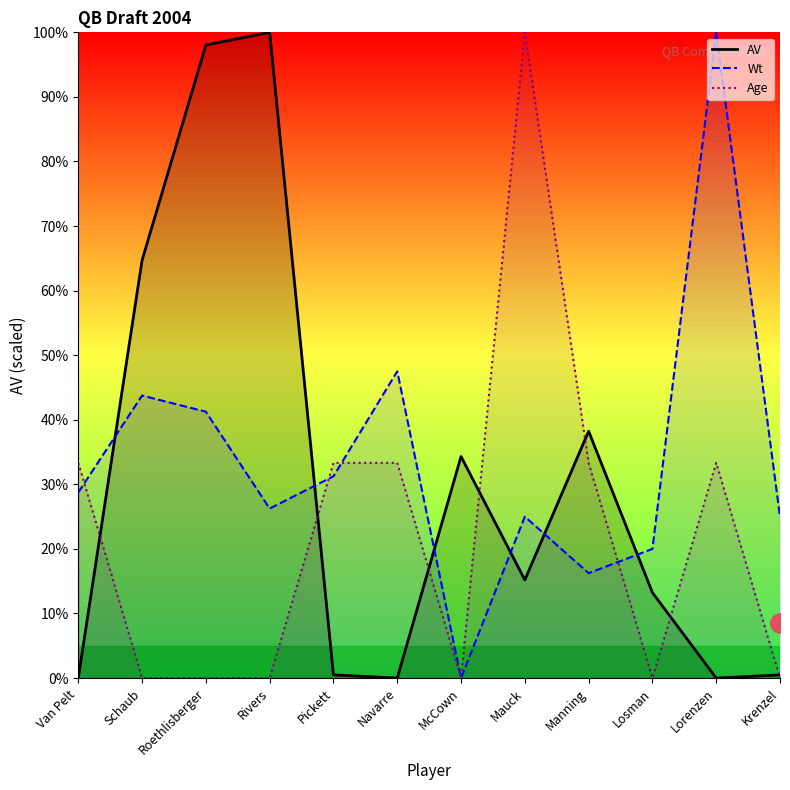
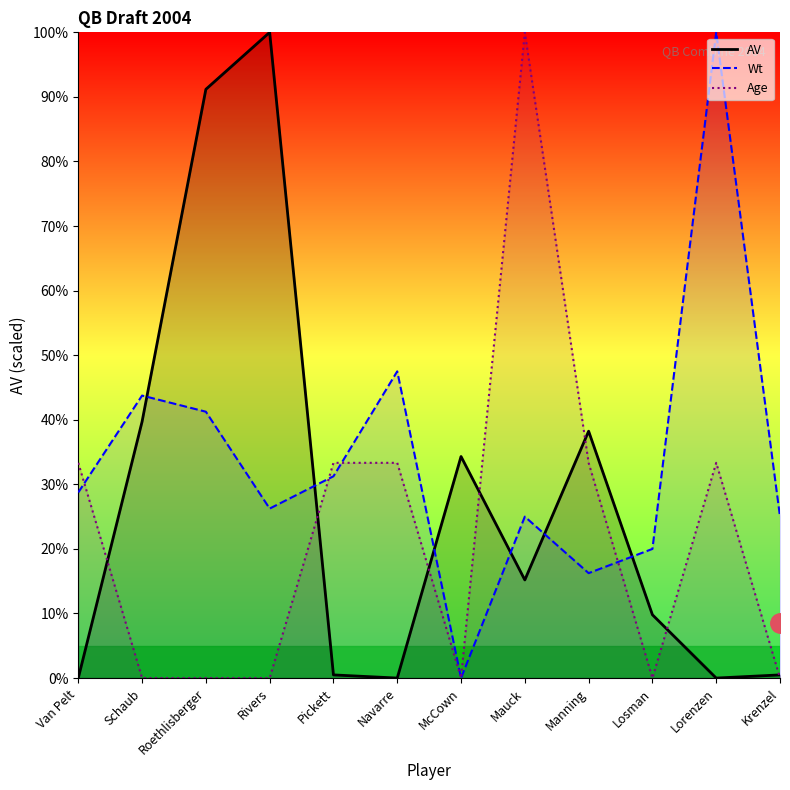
AV, Schaub: 65% -> 40%
AV, Roethlisberger: 98% -> 91%
AV, Losman: 13% -> 10%
